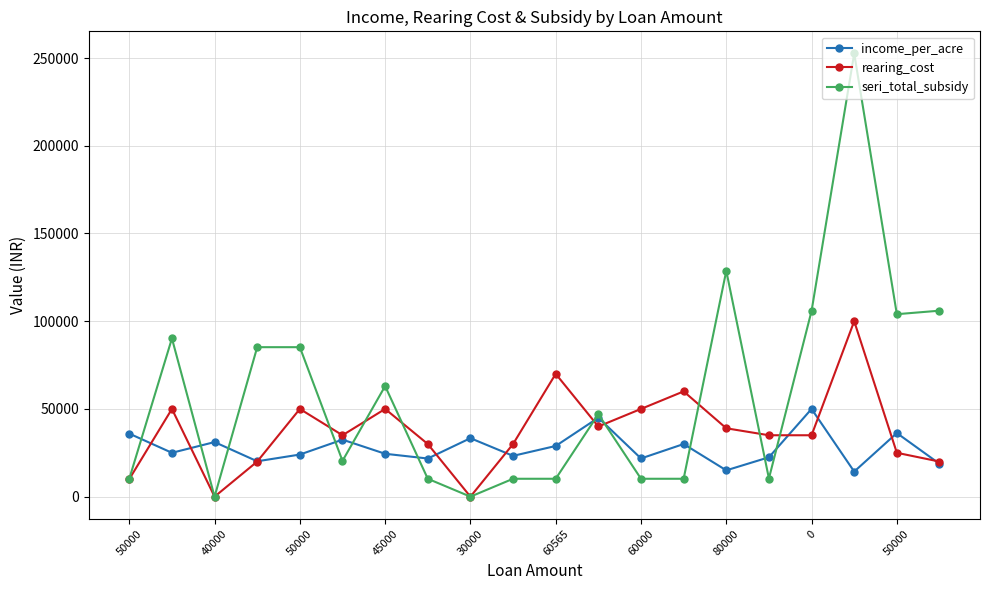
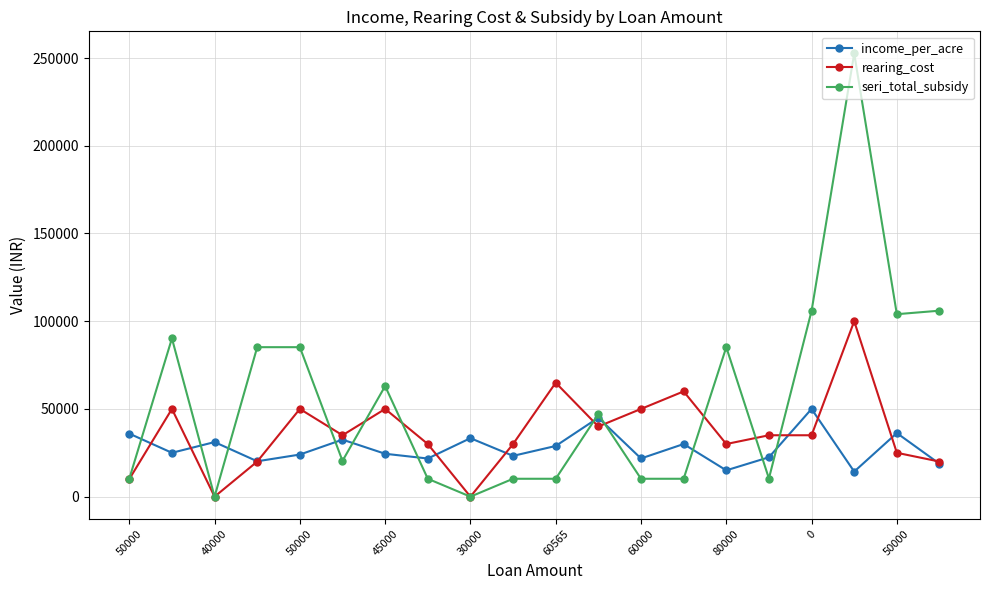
rearing_cost, 60565: 70000 -> 65000
rearing_cost, 80000: 39000 -> 30000
seri_total_subsidy, 80000: 129000 -> 85000
